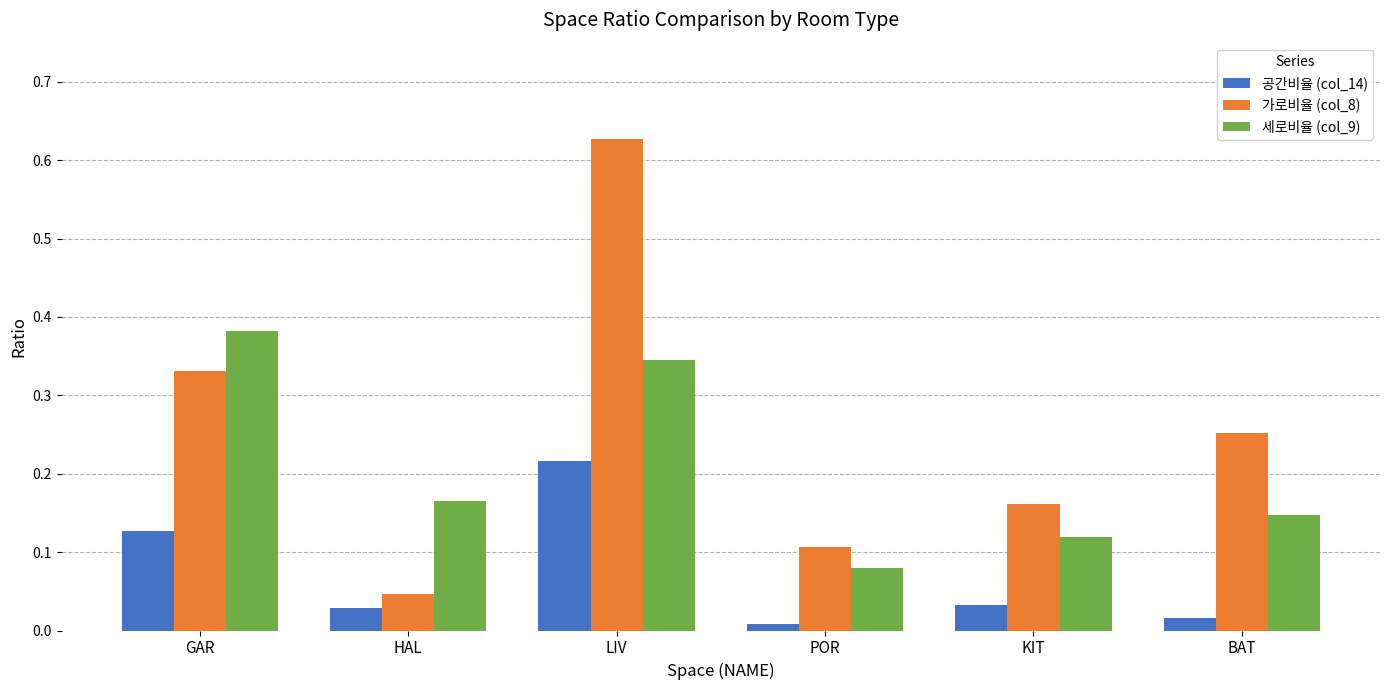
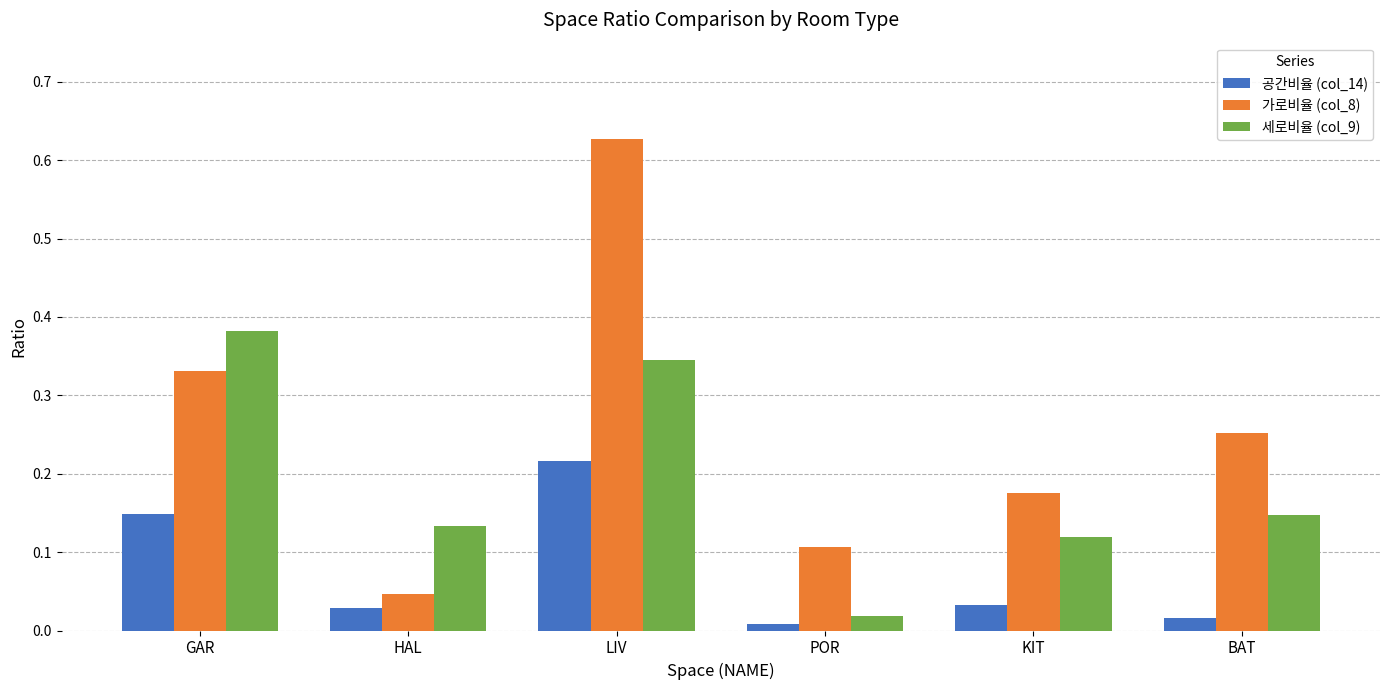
공간비율 (col_14), GAR: 0.13 -> 0.15
세로비율 (col_9), HAL: 0.17 -> 0.13
세로비율 (col_9), POR: 0.08 -> 0.02
가로비율 (col_8), KIT: 0.16 -> 0.18
